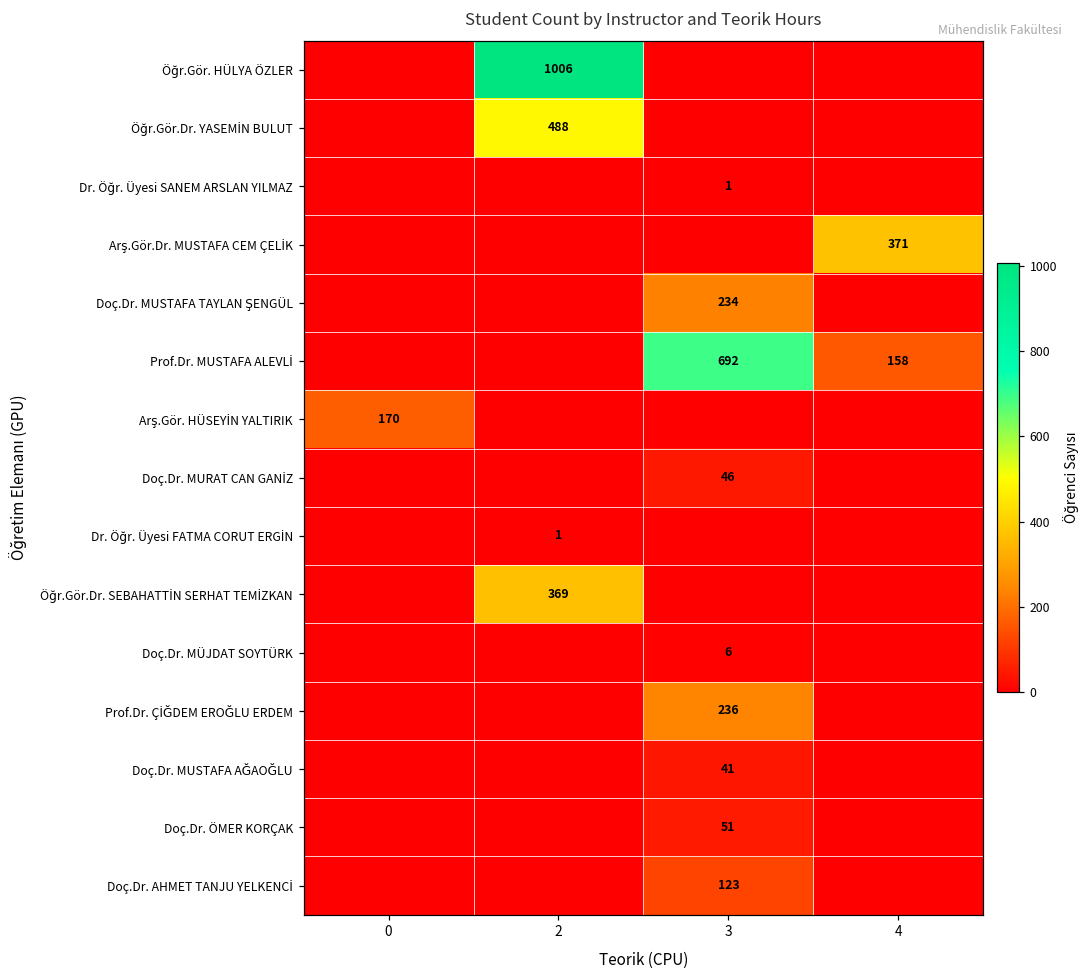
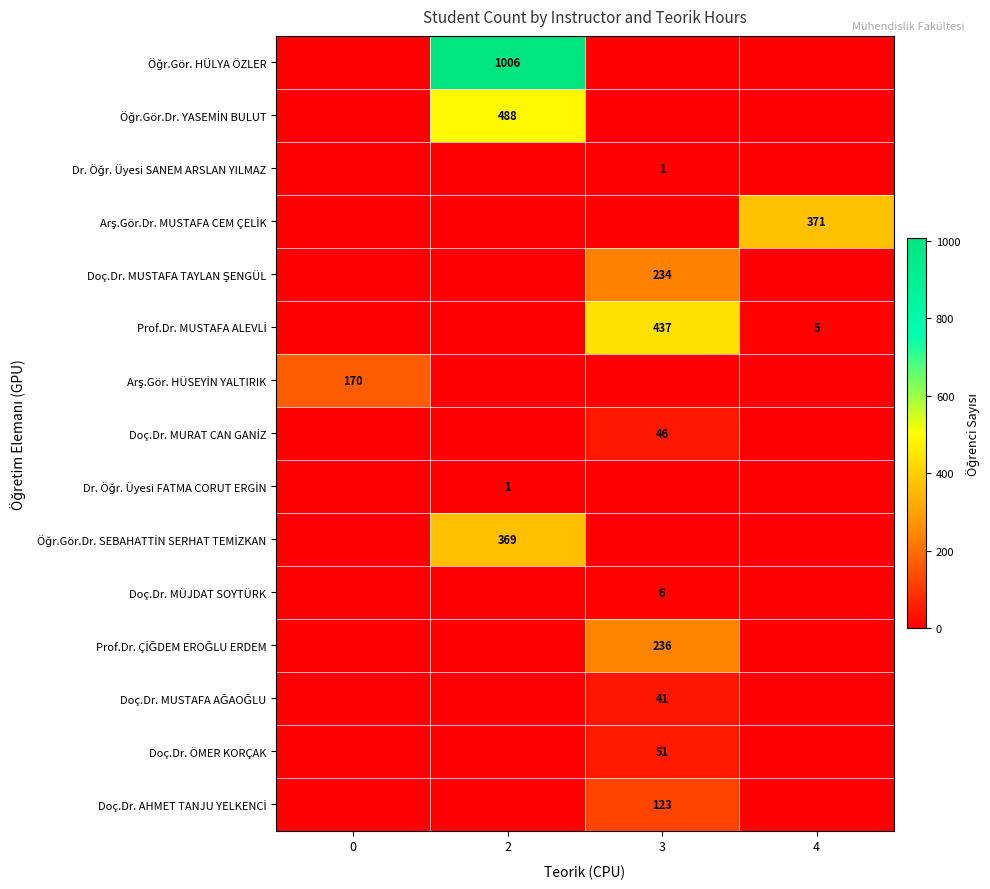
Prof.Dr. MUSTAFA ALEVLİ, 3: 692 -> 437
Prof.Dr. MUSTAFA ALEVLİ, 4: 158 -> 5
